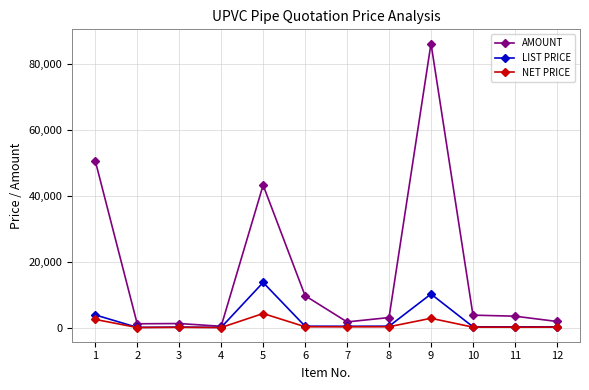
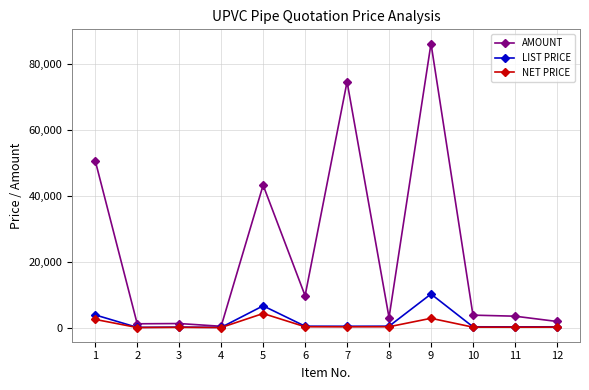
LIST PRICE, 5: 14,000 -> 7,000
AMOUNT, 7: 2,000 -> 75,000
